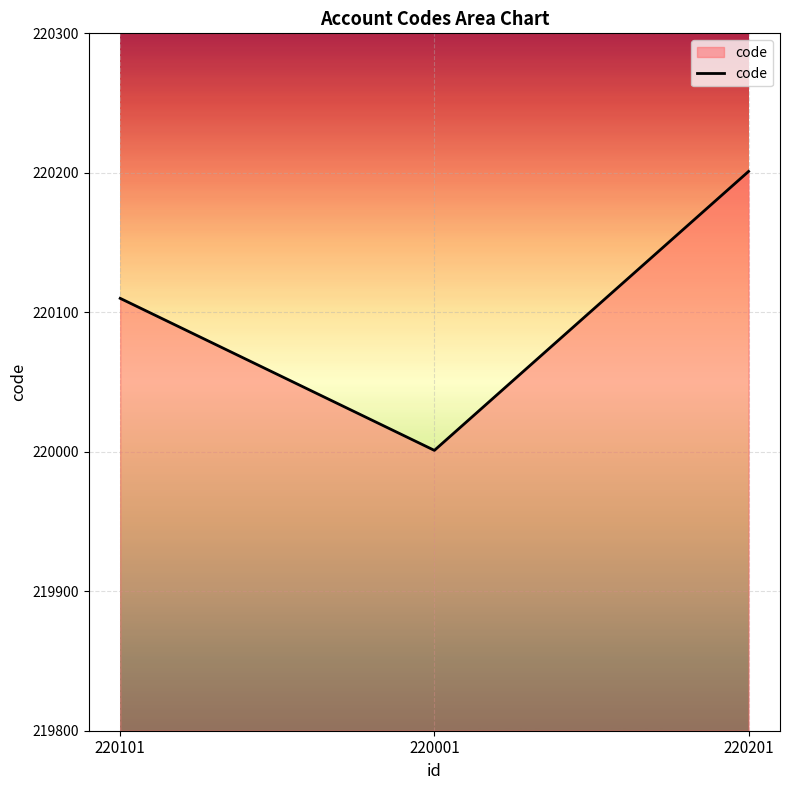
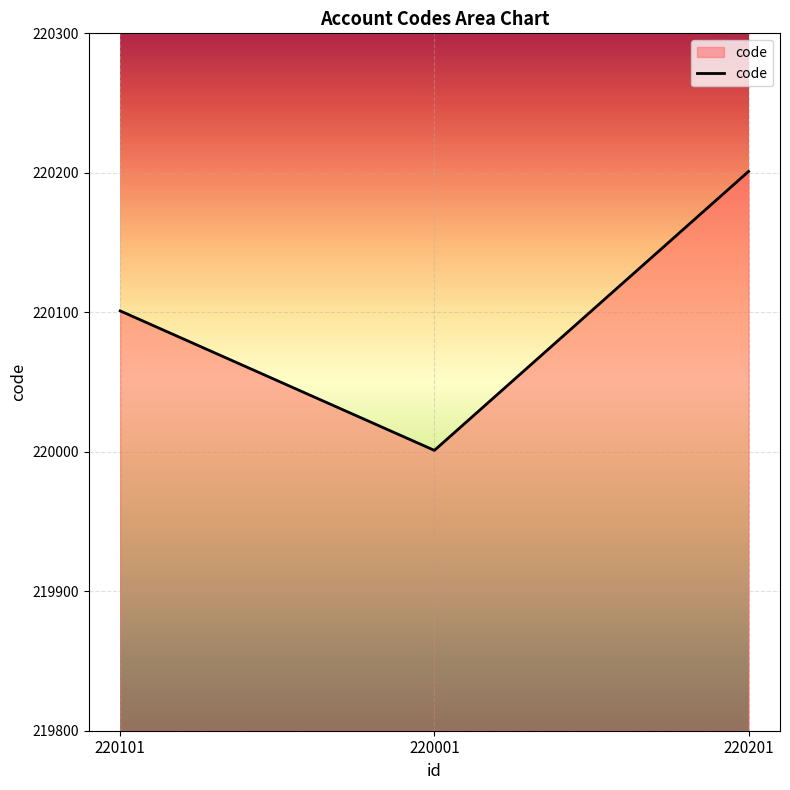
220101: 220110 -> 220101
